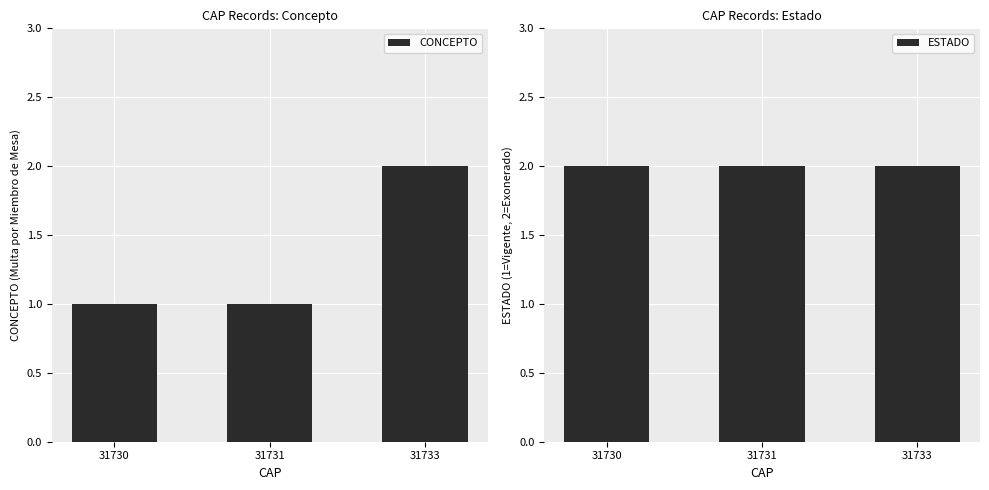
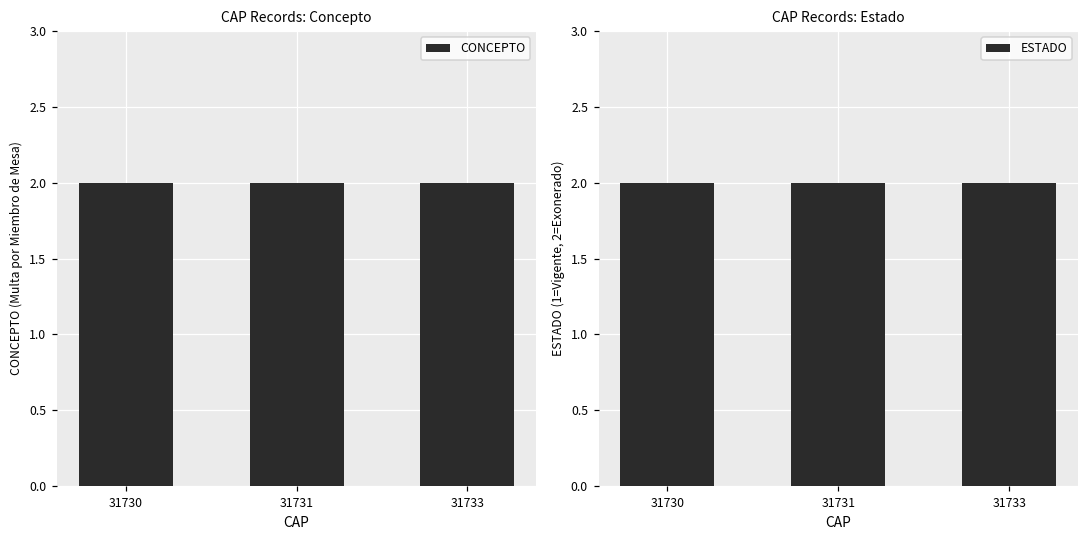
CAP Records: Concepto, 31730: 1 -> 2
CAP Records: Concepto, 31731: 1 -> 2
